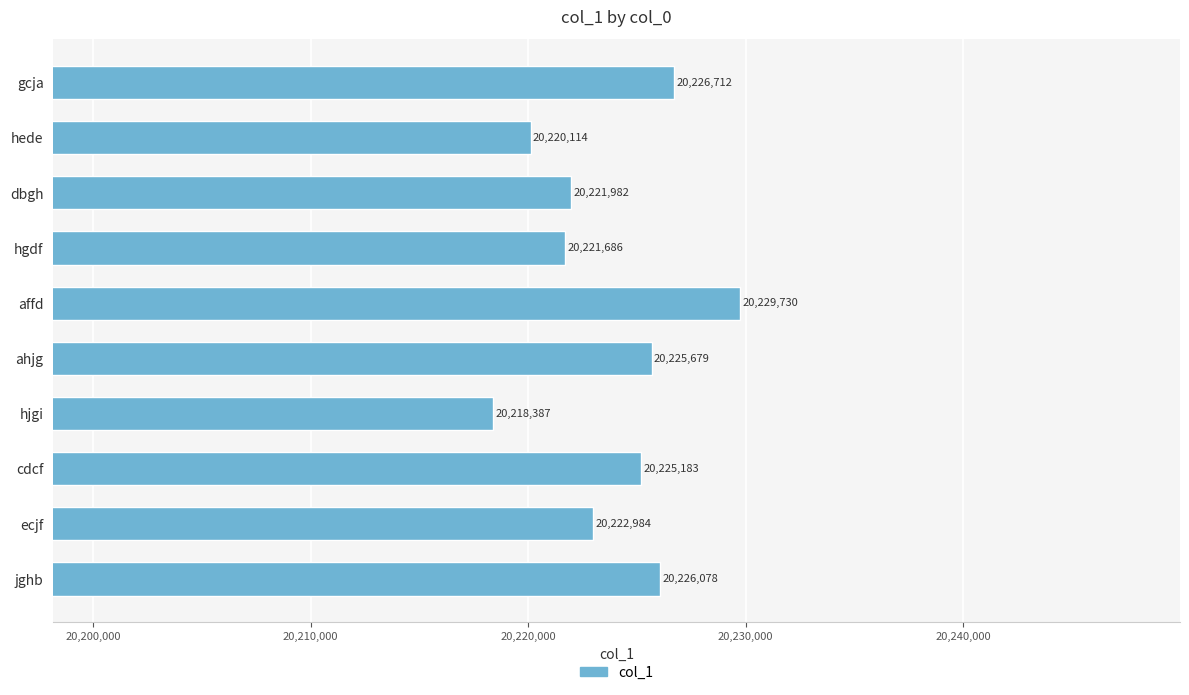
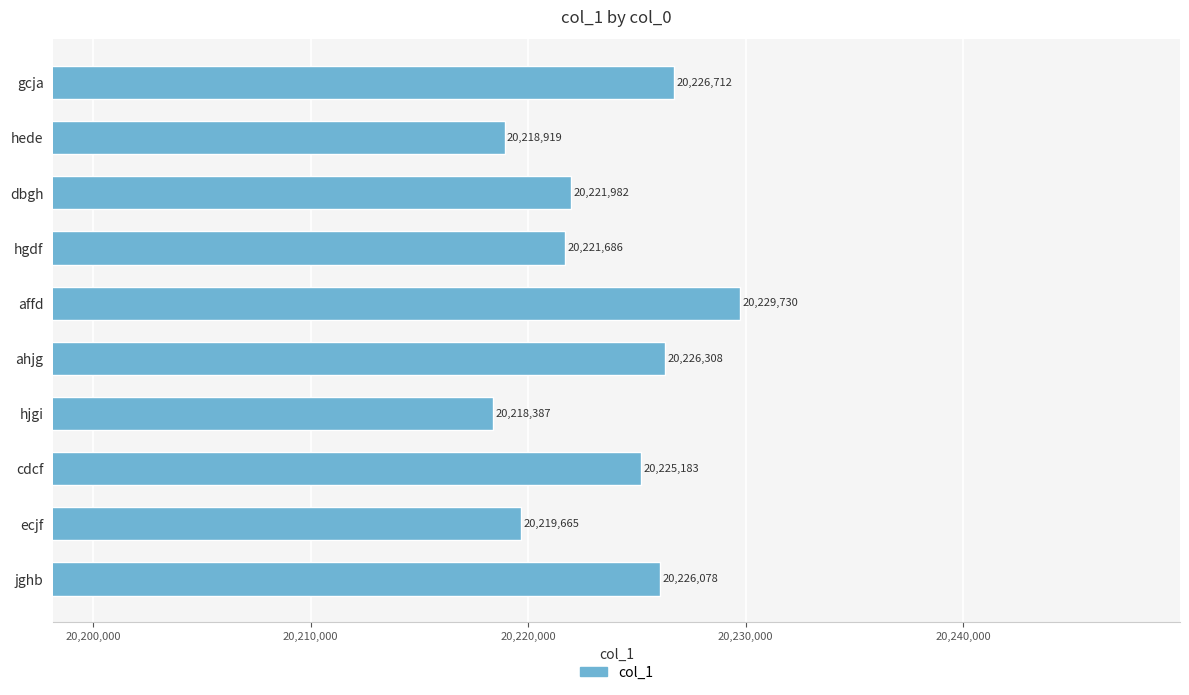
hede: 20,220,114 -> 20,218,919
ahjg: 20,225,679 -> 20,226,308
ecjf: 20,222,984 -> 20,219,665
